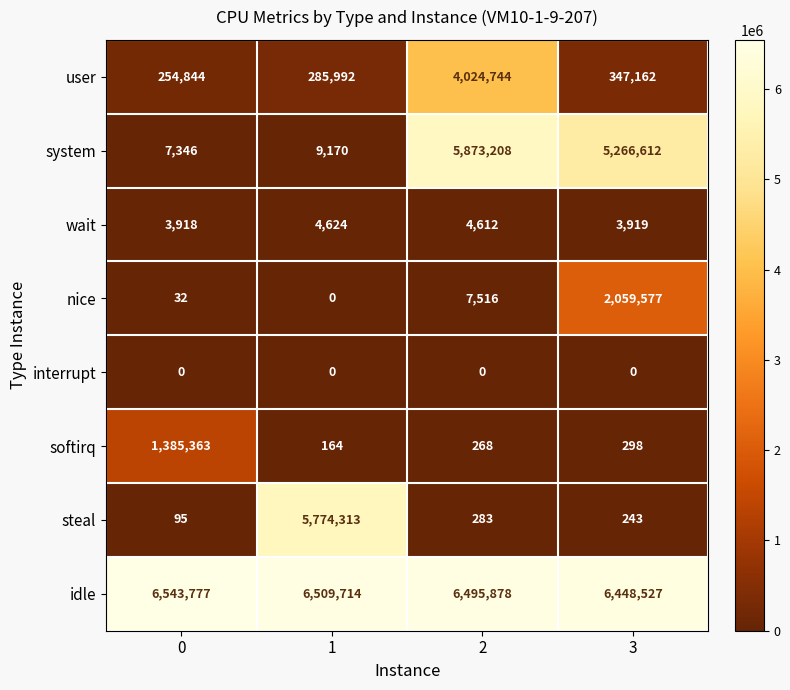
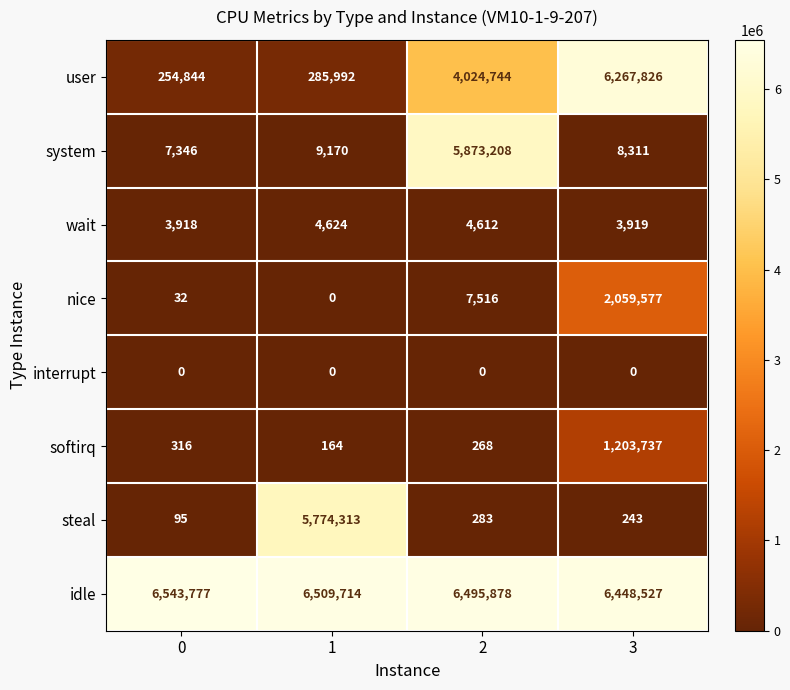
user, 3: 347,162 -> 6,267,826
system, 3: 5,266,612 -> 8,311
softirq, 0: 1,385,363 -> 316
softirq, 3: 298 -> 1,203,737
